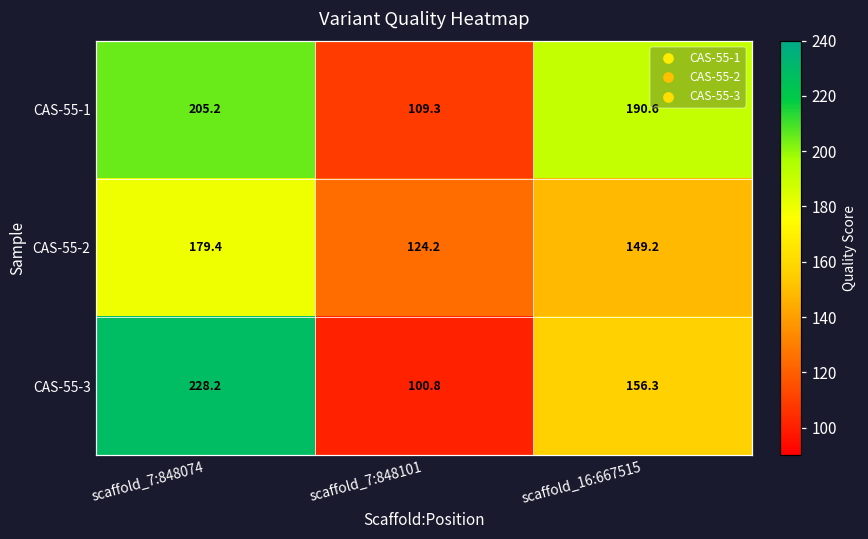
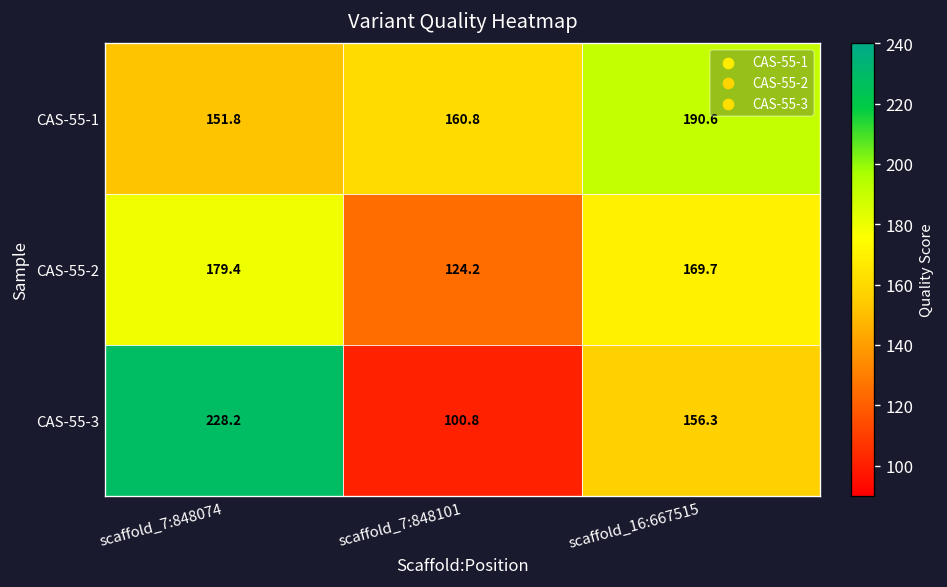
CAS-55-1, scaffold_7:848074: 205.2 -> 151.8
CAS-55-1, scaffold_7:848101: 109.3 -> 160.8
CAS-55-2, scaffold_16:667515: 149.2 -> 169.7
